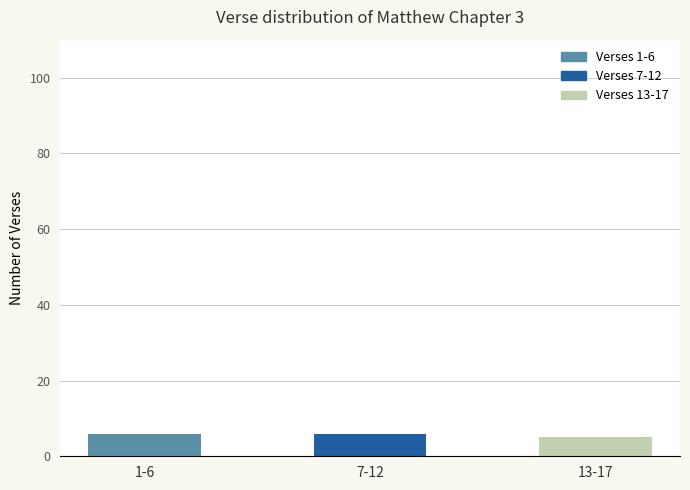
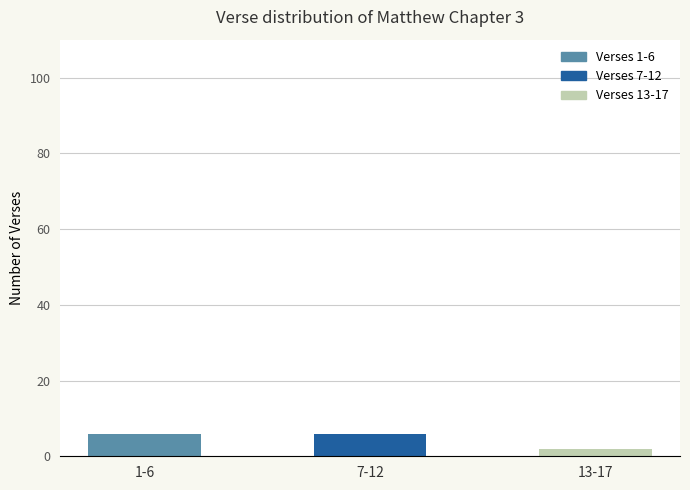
13-17: 5 -> 2
